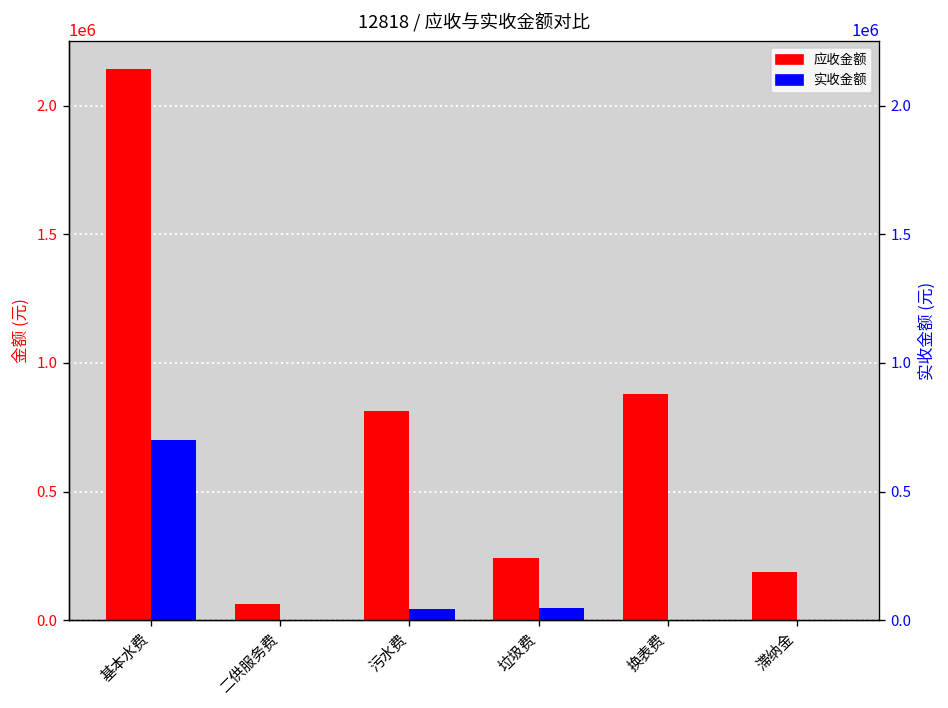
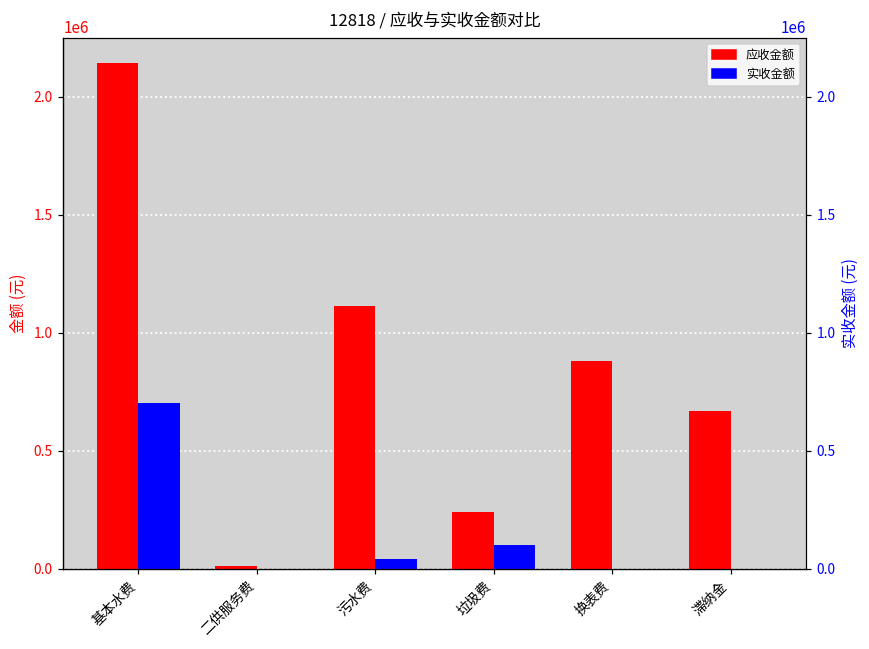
应收金额, 二供服务费: 60000 -> 10000
应收金额, 污水费: 810000 -> 1120000
实收金额, 垃圾费: 50000 -> 100000
应收金额, 滞纳金: 190000 -> 670000
